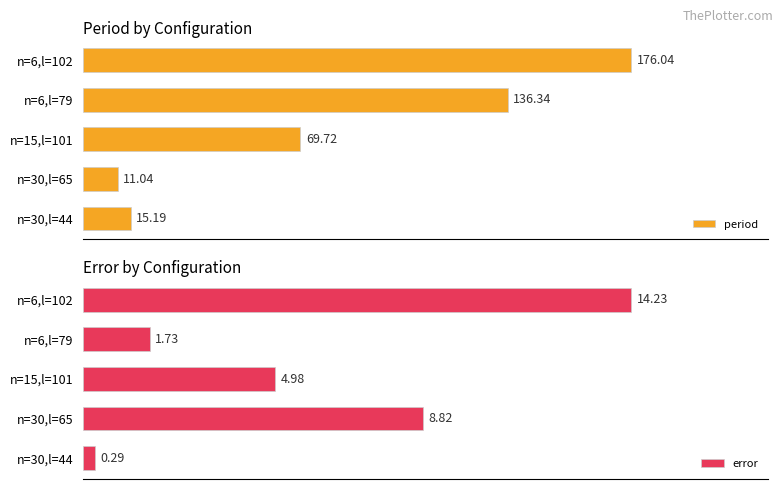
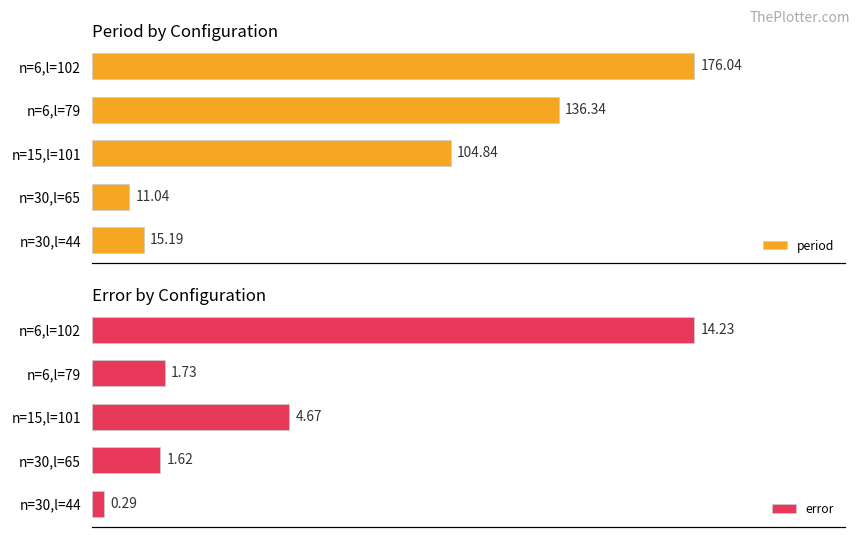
Period by Configuration, n=15,l=101: 69.72 -> 104.84
Error by Configuration, n=15,l=101: 4.98 -> 4.67
Error by Configuration, n=30,l=65: 8.82 -> 1.62
